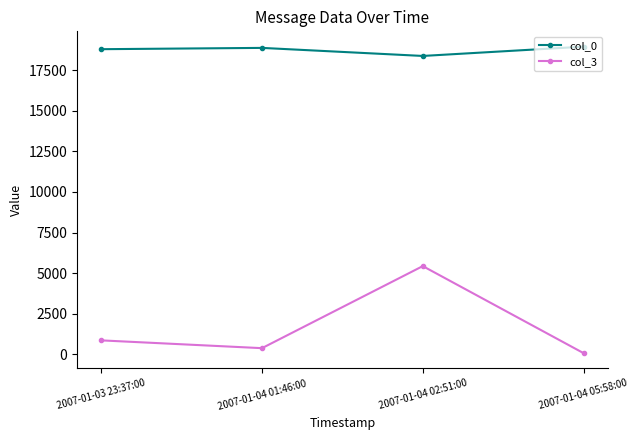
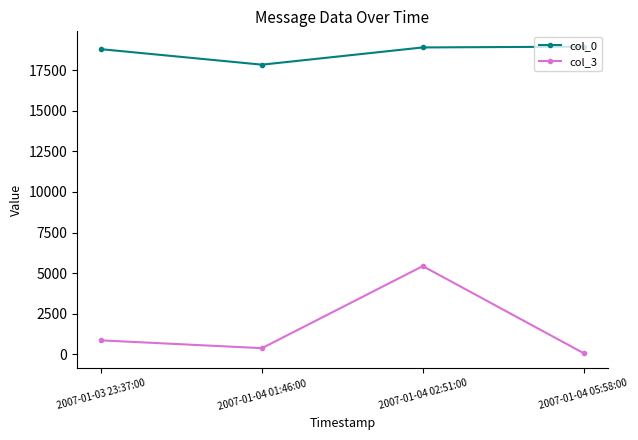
col_0, 2007-01-04 01:46:00: 18900 -> 17800
col_0, 2007-01-04 02:51:00: 18400 -> 18900
